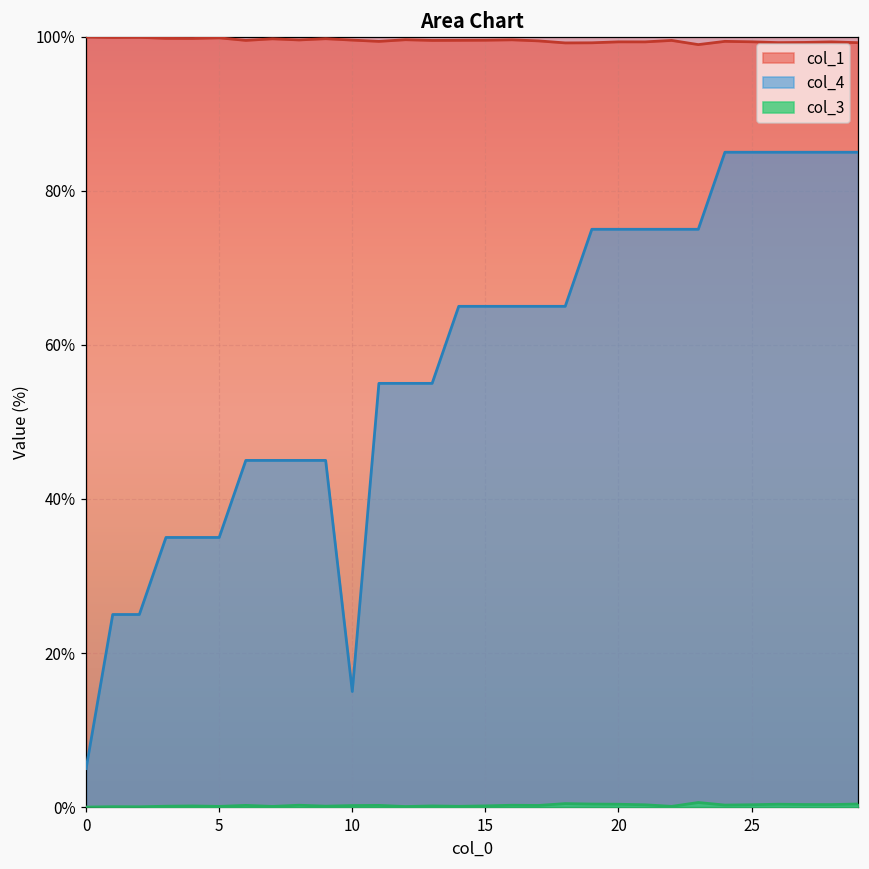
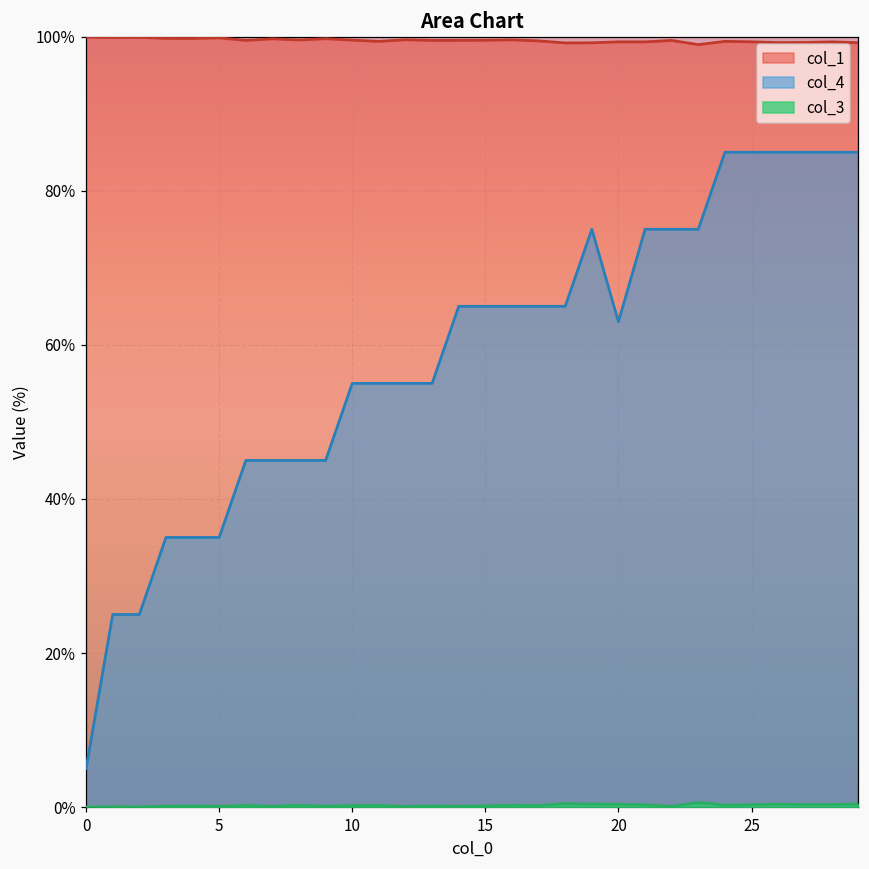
col_4, 10: 15% -> 55%
col_4, 20: 75% -> 63%
